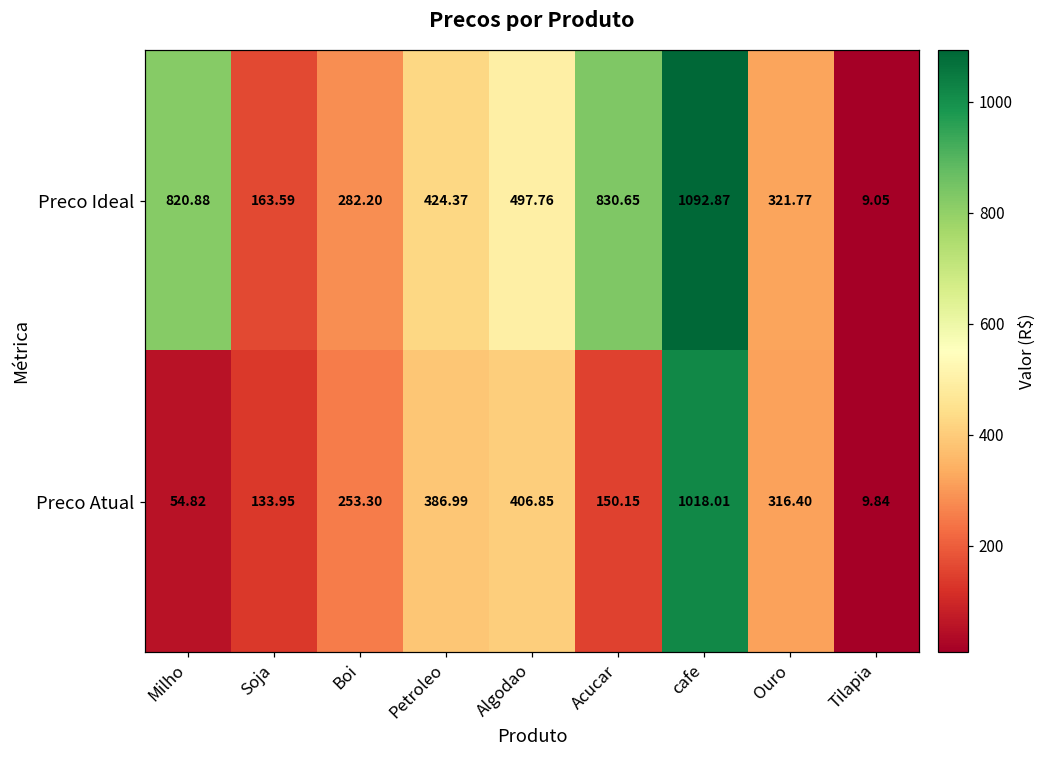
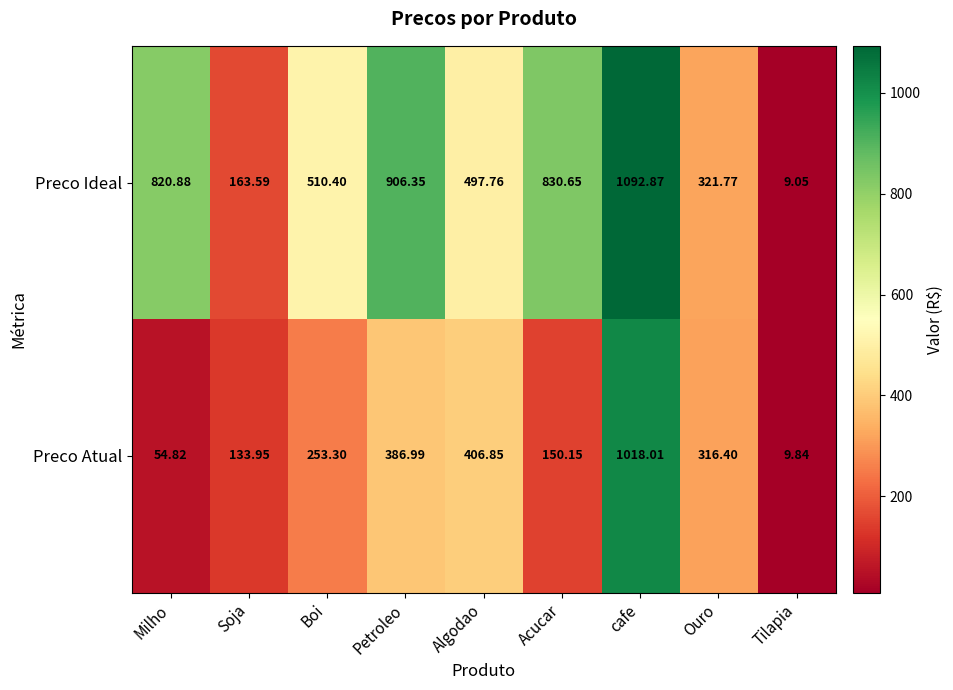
Preco Ideal, Boi: 282.20 -> 510.40
Preco Ideal, Petroleo: 424.37 -> 906.35
